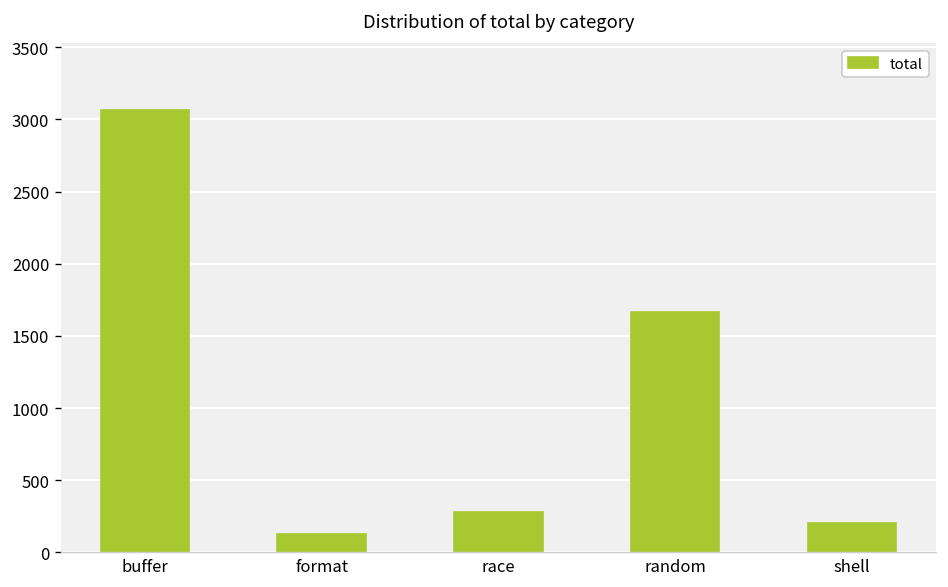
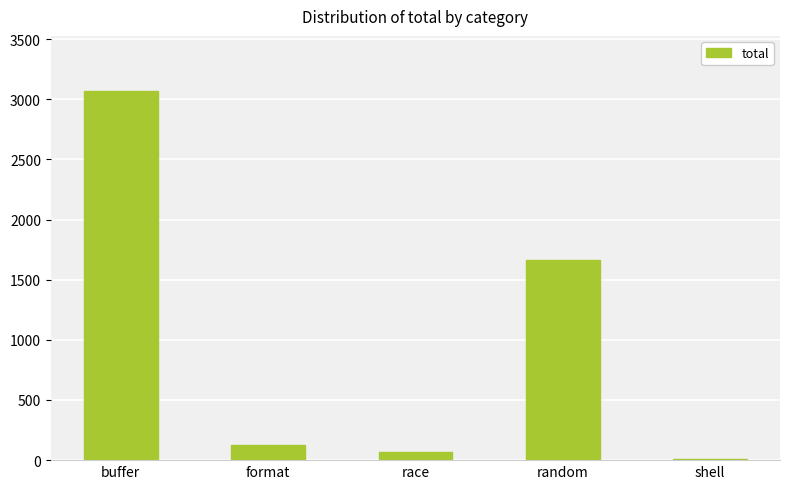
race: 280 -> 70
shell: 210 -> 10
